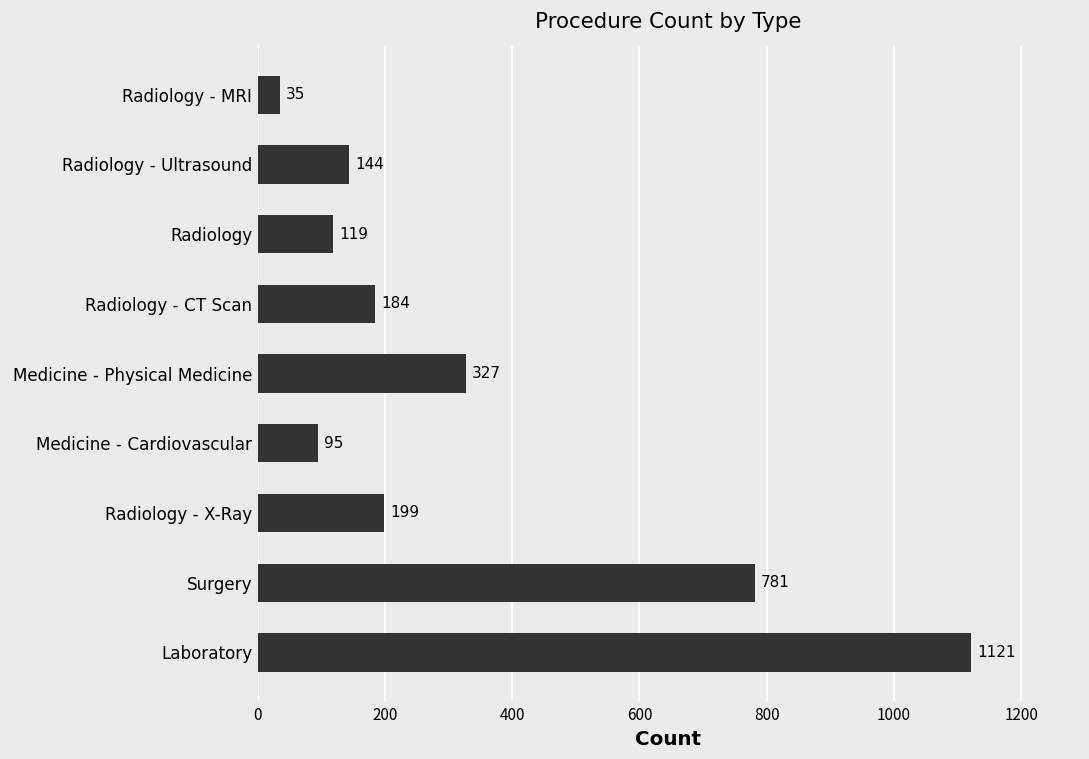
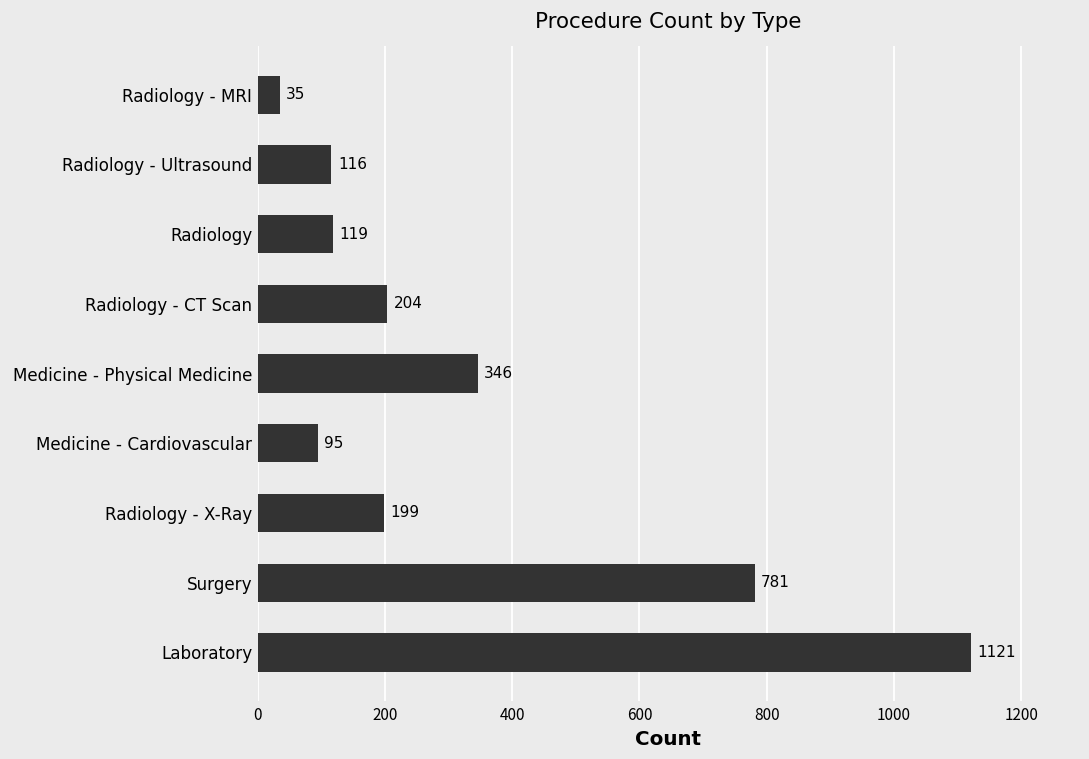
Radiology - Ultrasound: 144 -> 116
Radiology - CT Scan: 184 -> 204
Medicine - Physical Medicine: 327 -> 346
